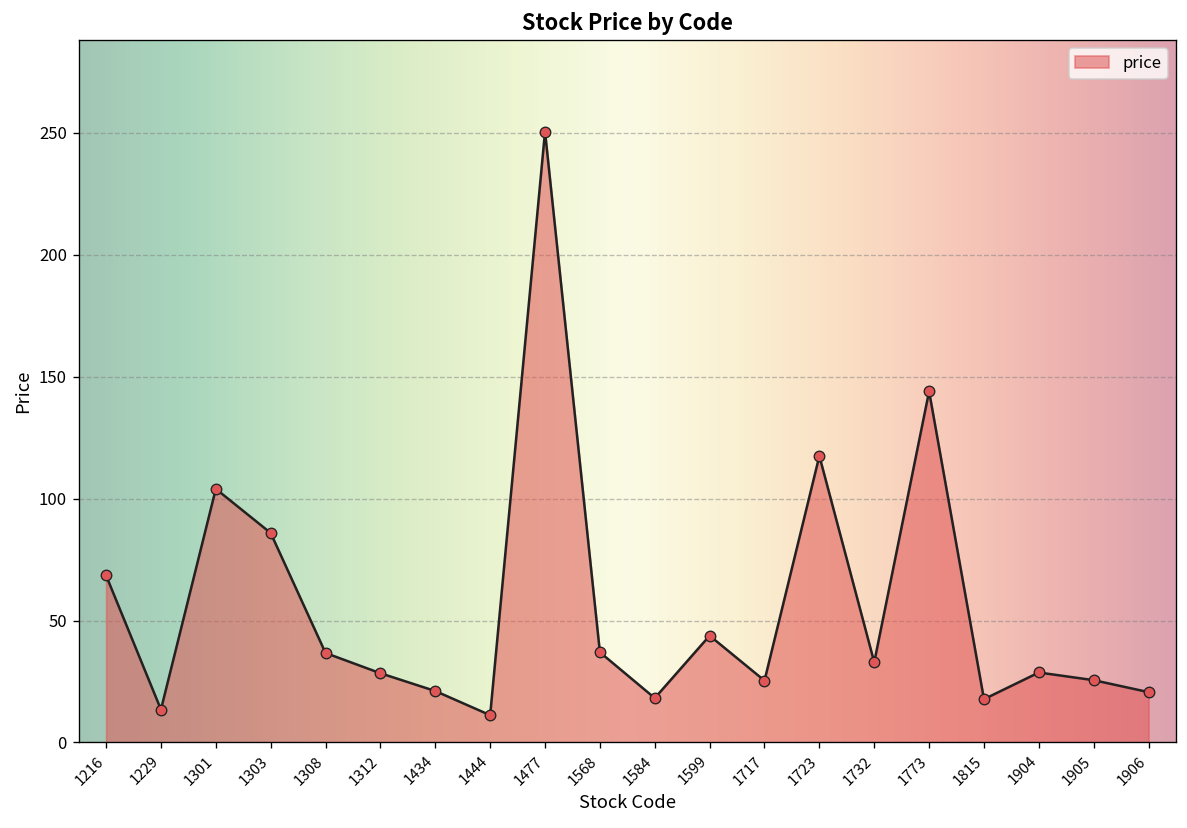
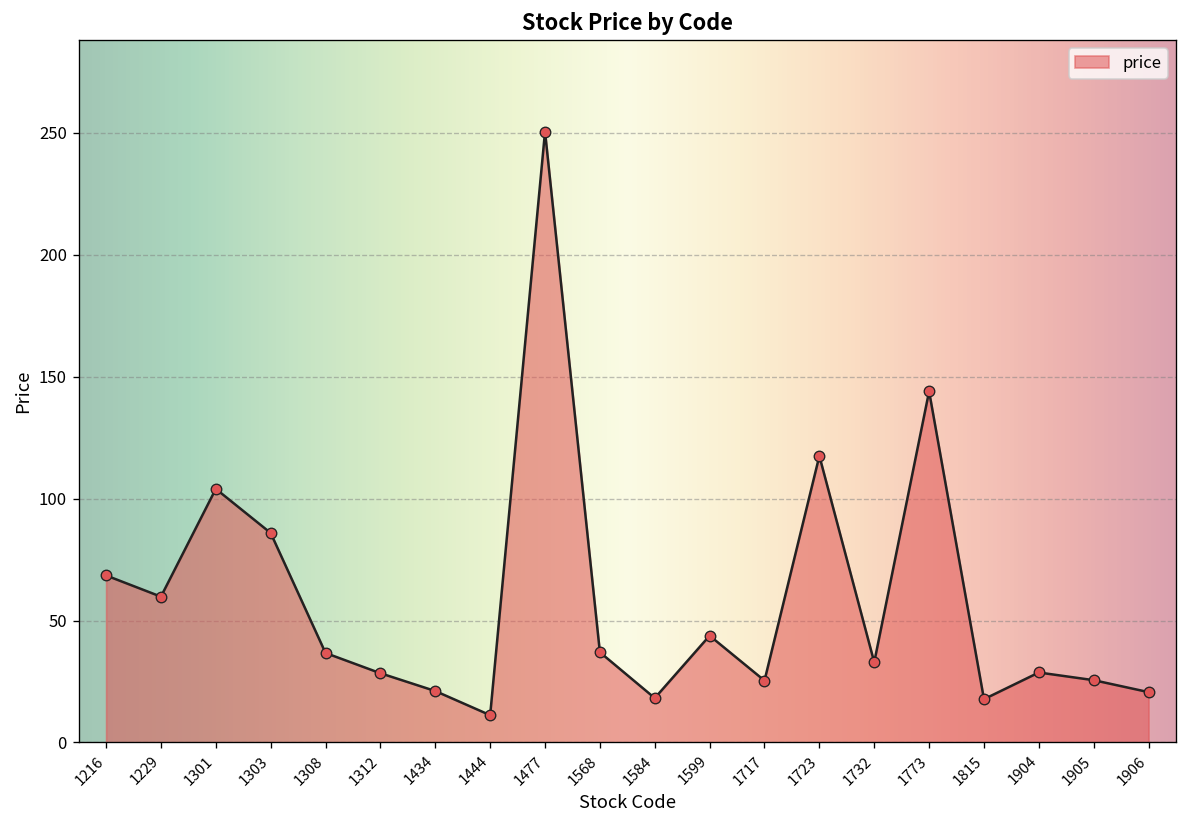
1229: 14 -> 60
